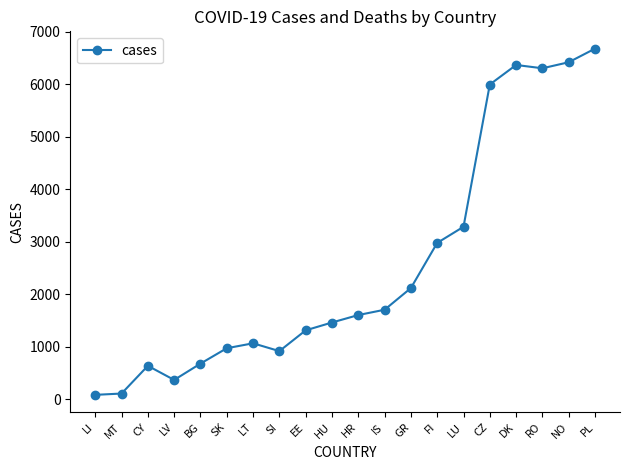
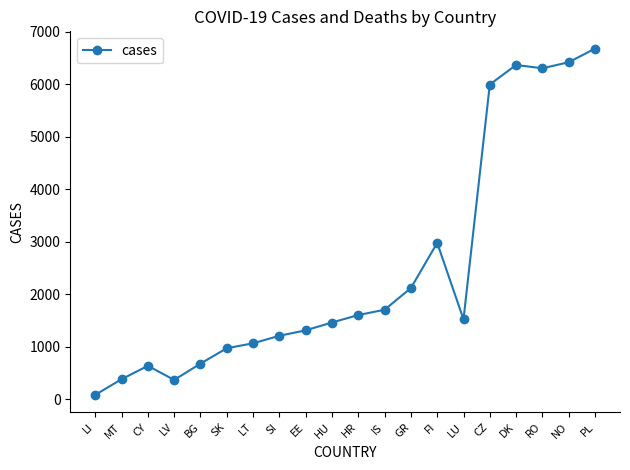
MT: 100 -> 400
SI: 900 -> 1200
LU: 3300 -> 1500
